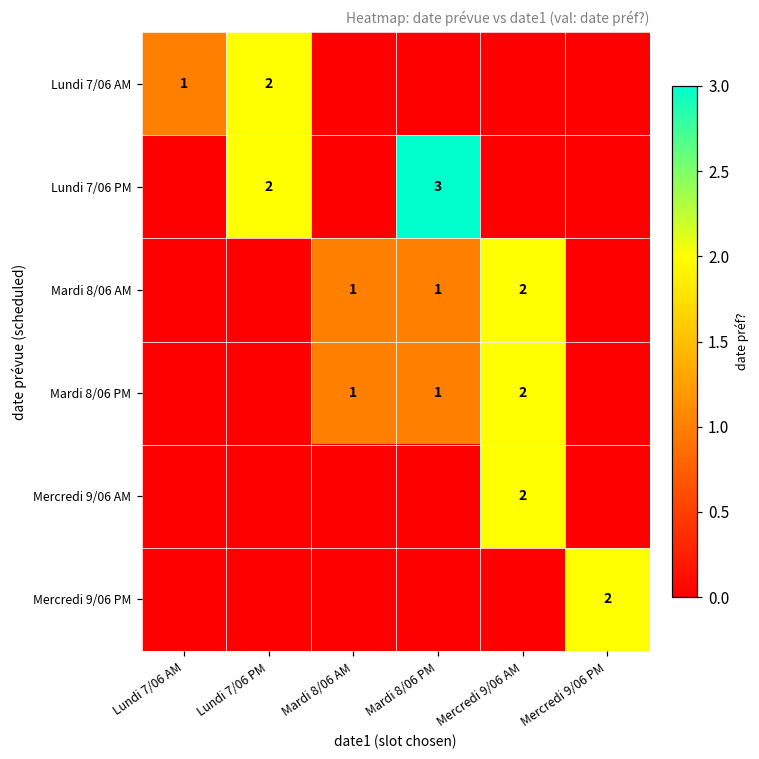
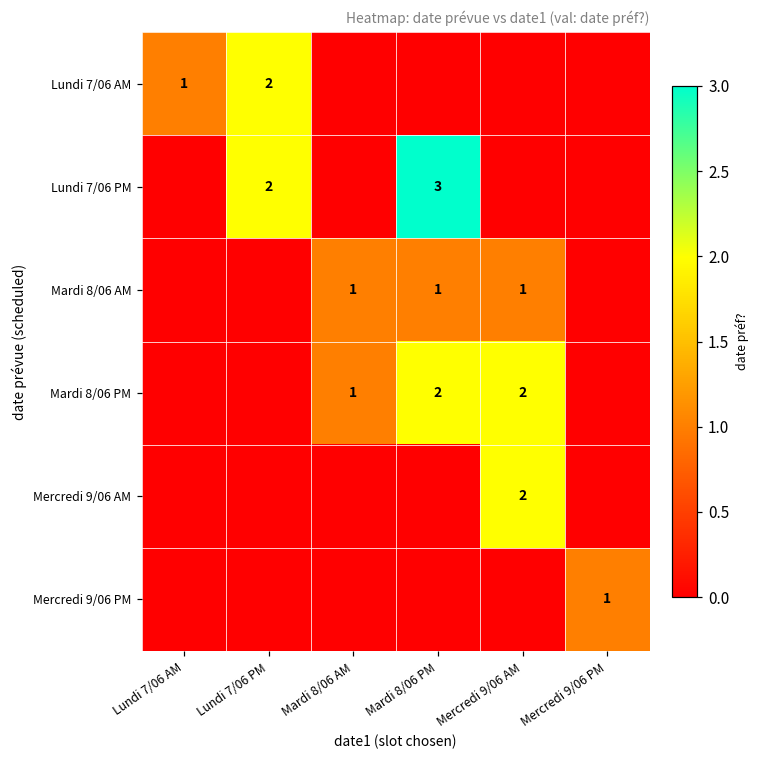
Mardi 8/06 AM, Mercredi 9/06 AM: 2 -> 1
Mardi 8/06 PM, Mardi 8/06 PM: 1 -> 2
Mercredi 9/06 PM, Mercredi 9/06 PM: 2 -> 1
